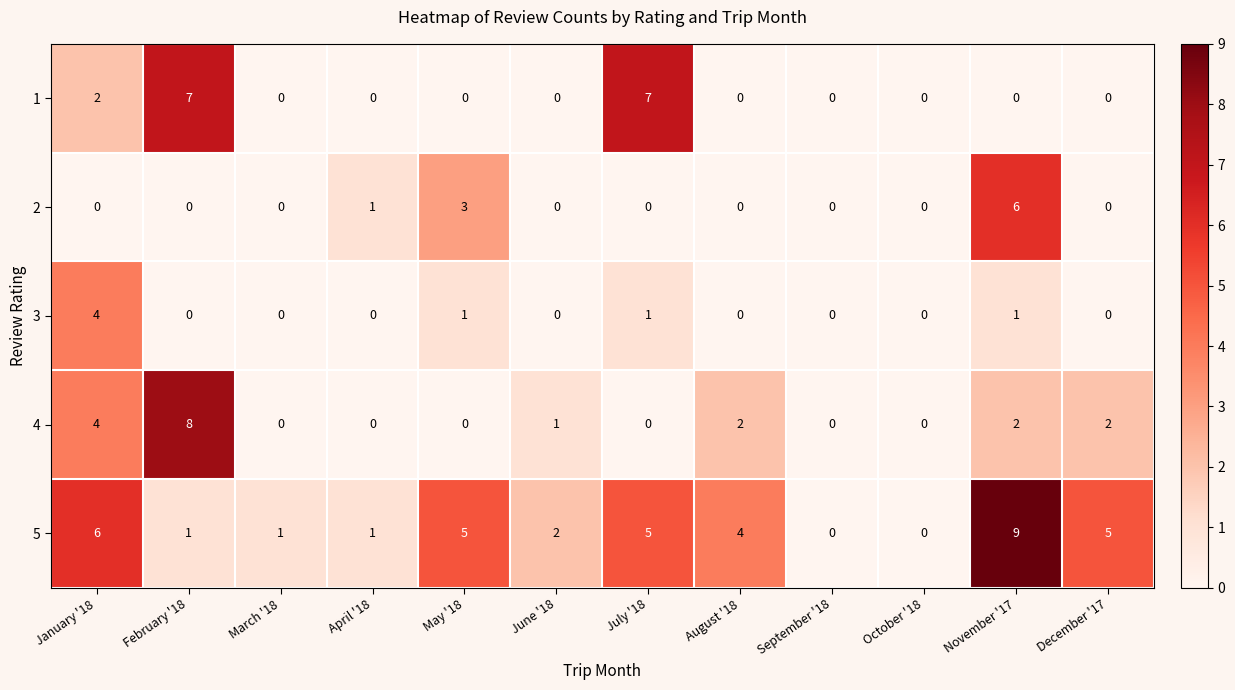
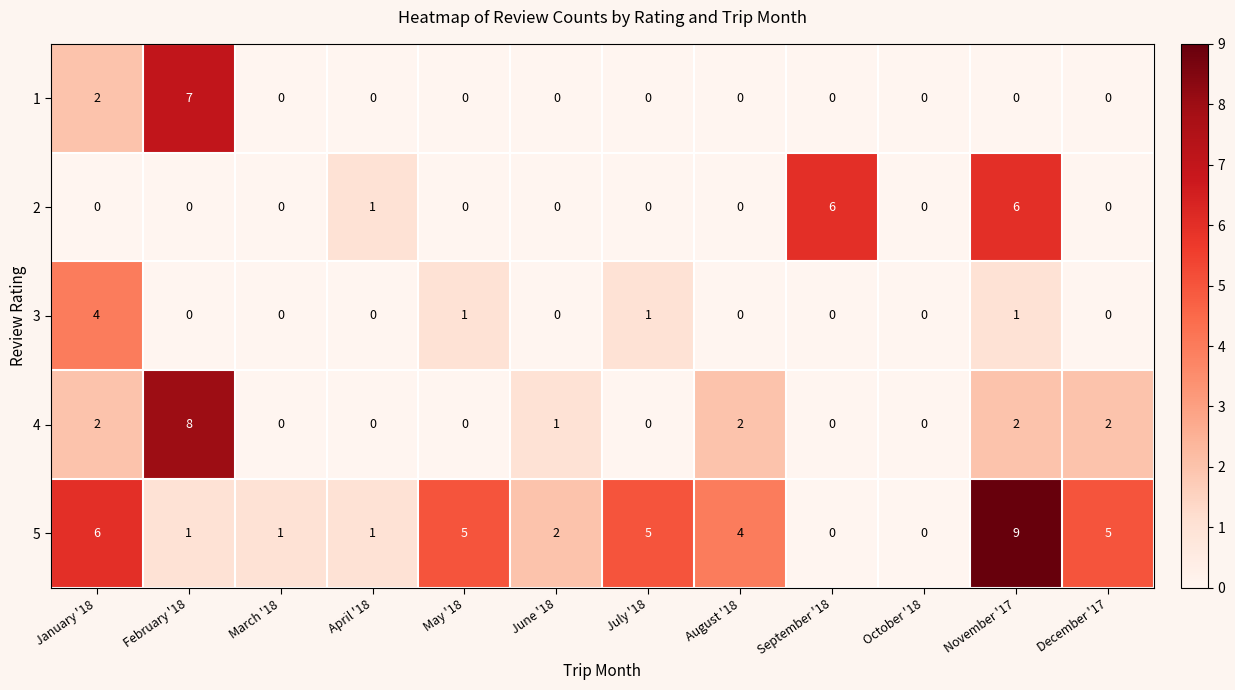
1, July '18: 7 -> 0
2, May '18: 3 -> 0
2, September '18: 0 -> 6
4, January '18: 4 -> 2
